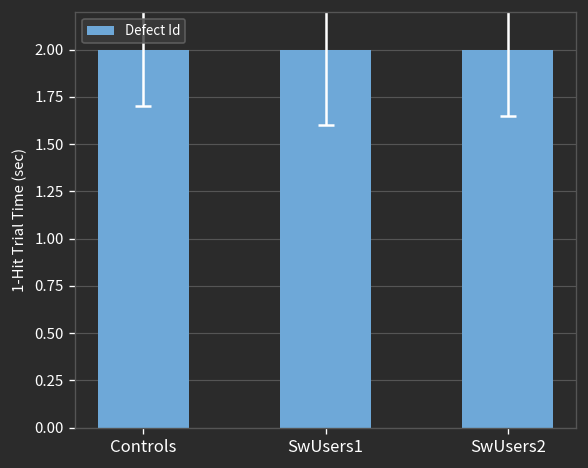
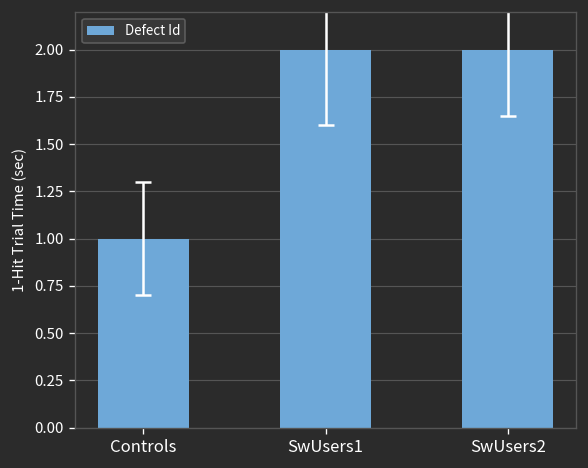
Defect Id, Controls: 2 -> 1
